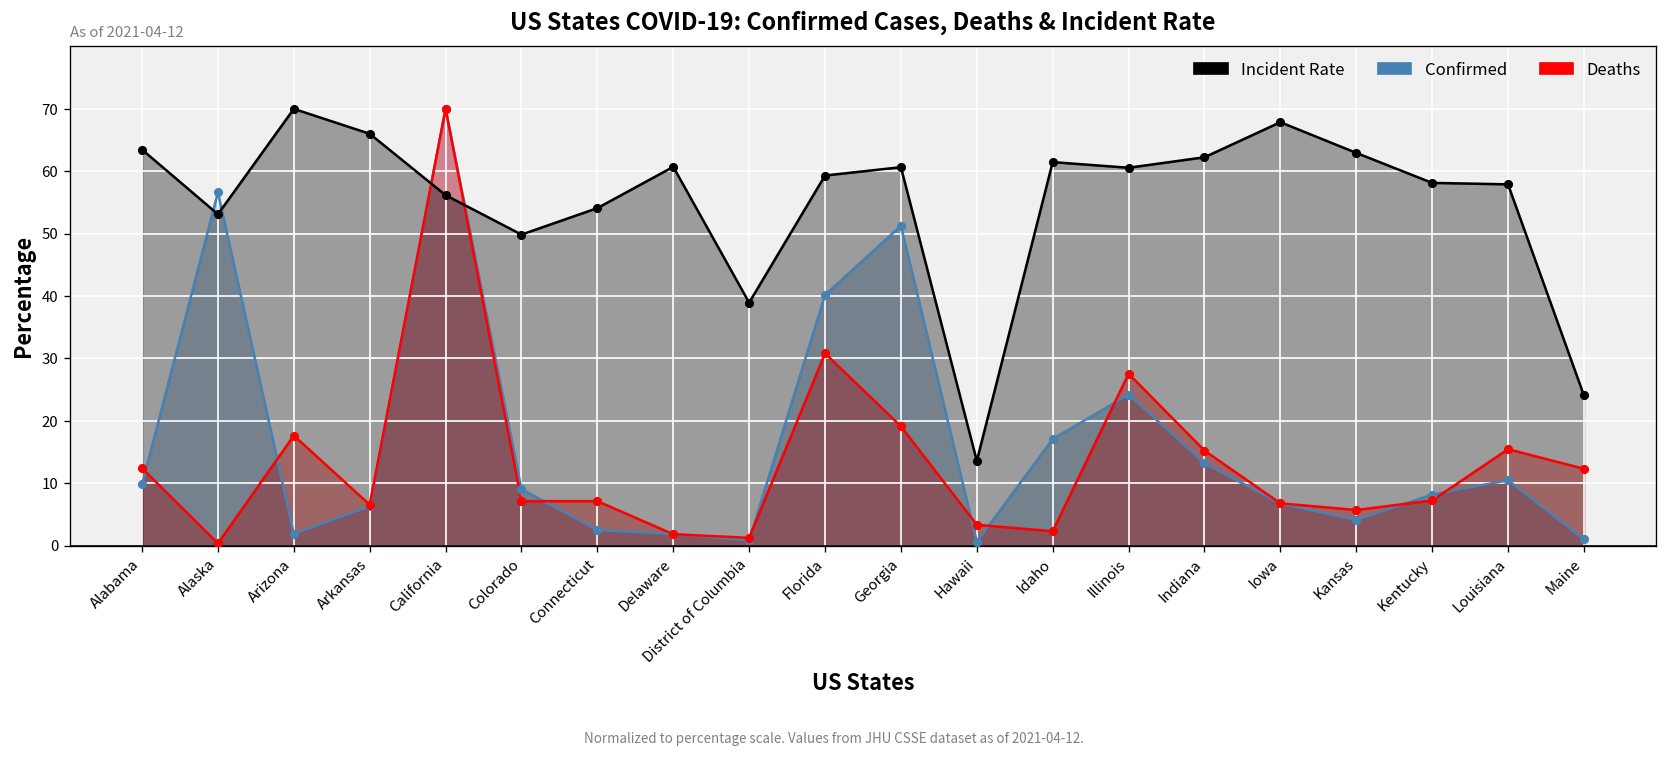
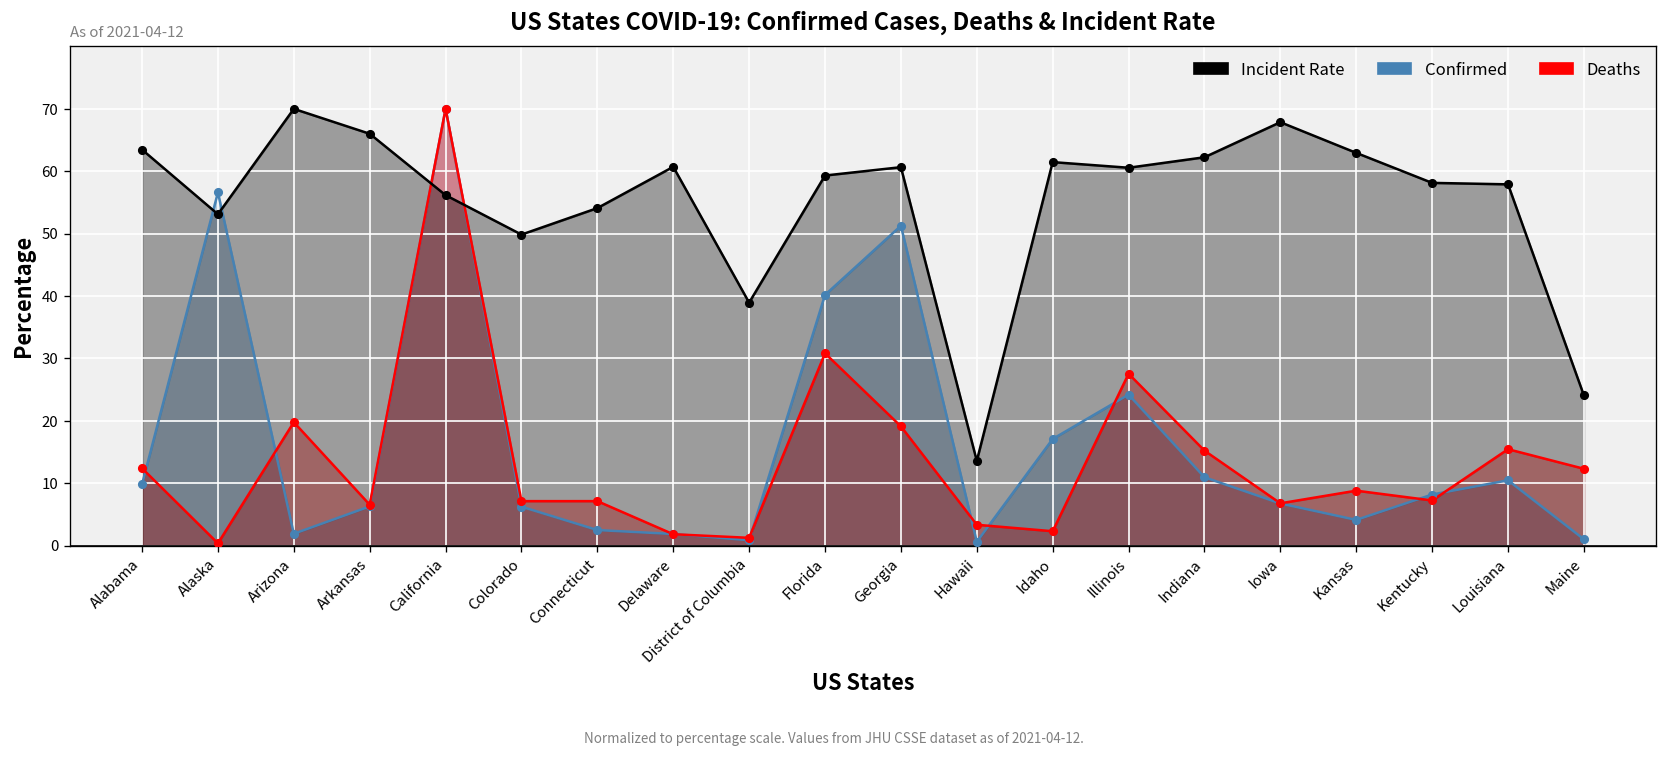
Deaths, Arizona: 18 -> 20
Confirmed, Colorado: 9 -> 6
Confirmed, Indiana: 13 -> 11
Deaths, Kansas: 6 -> 9
